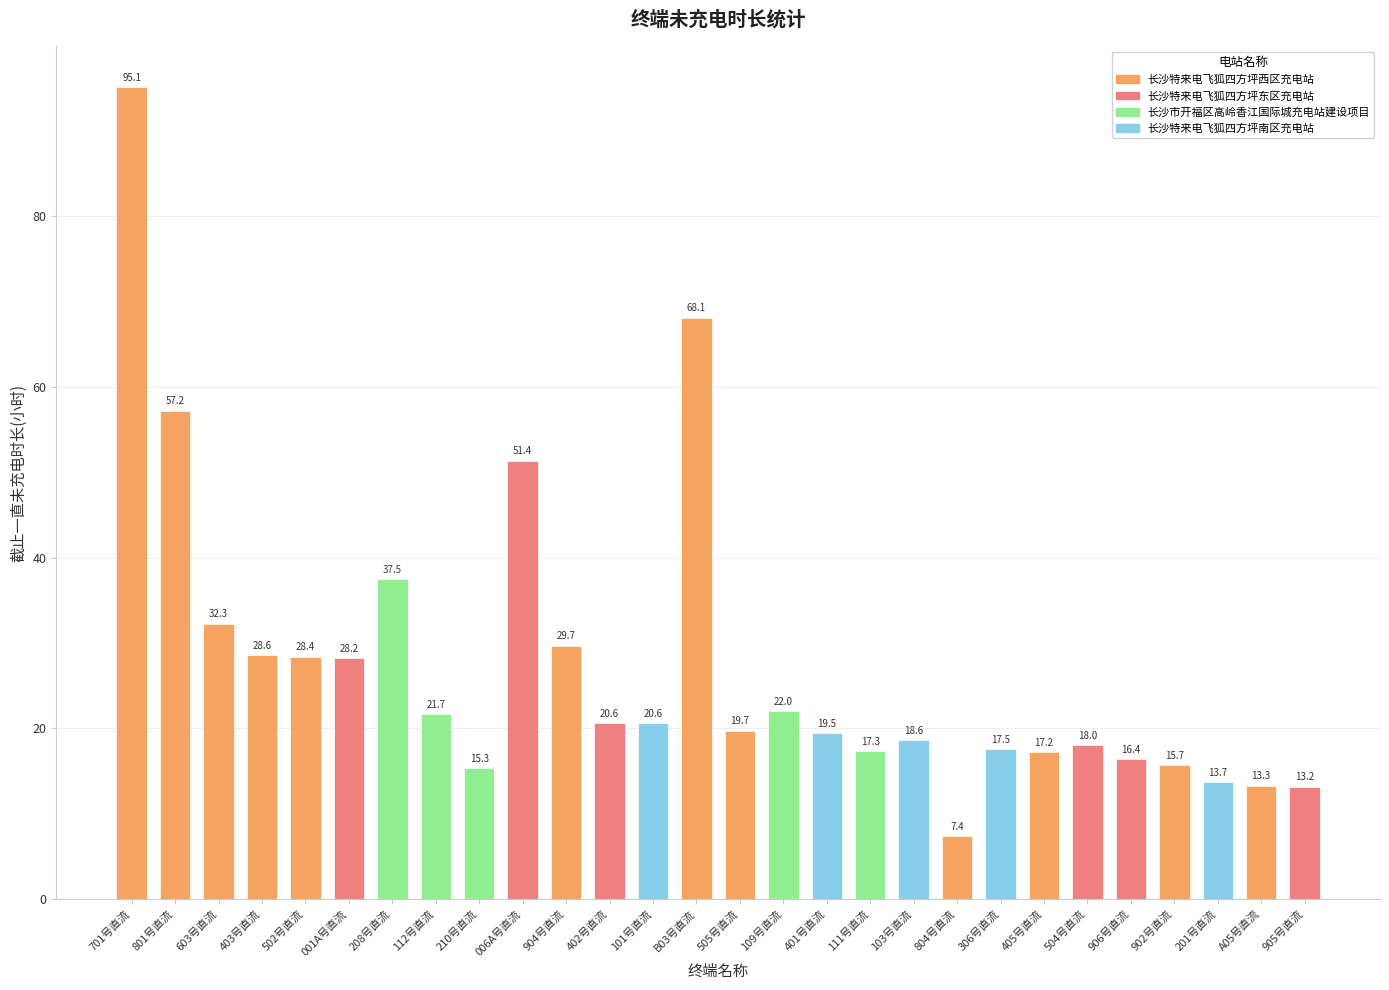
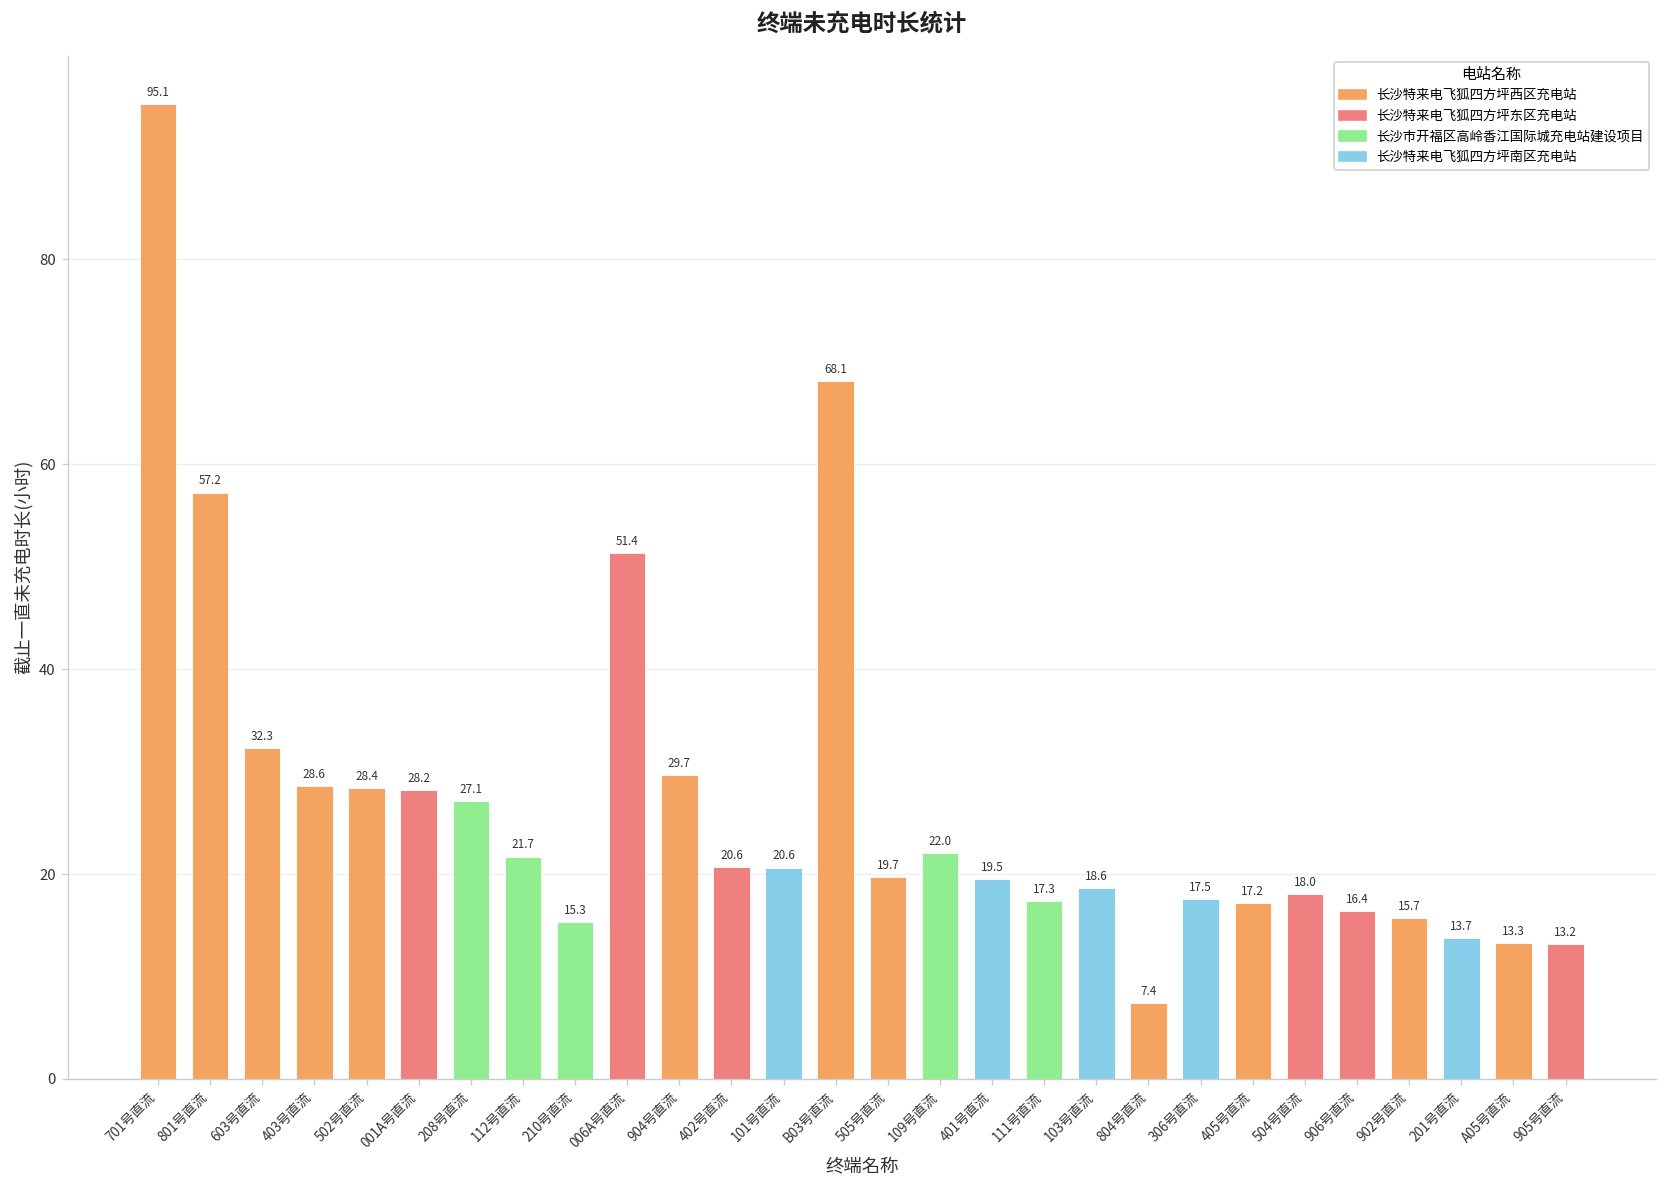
208号直流: 37.5 -> 27.1
